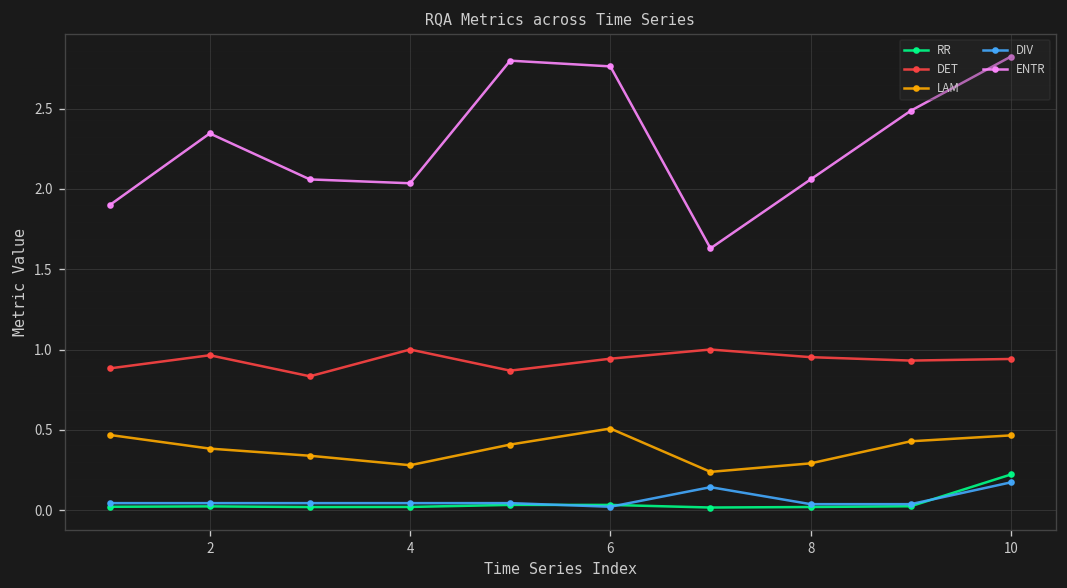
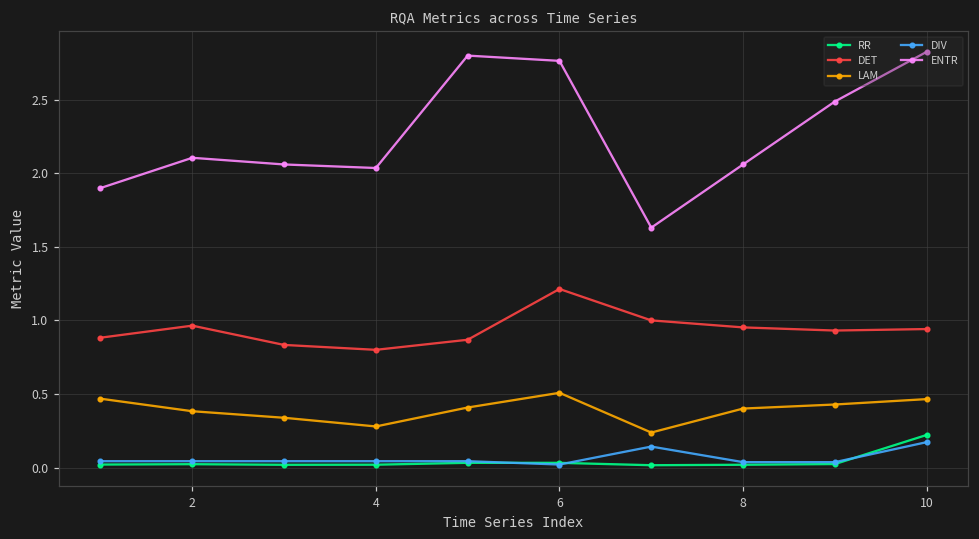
ENTR, 2: 2.35 -> 2.10
DET, 4: 1.0 -> 0.8
DET, 6: 0.94 -> 1.21
LAM, 8: 0.29 -> 0.40
